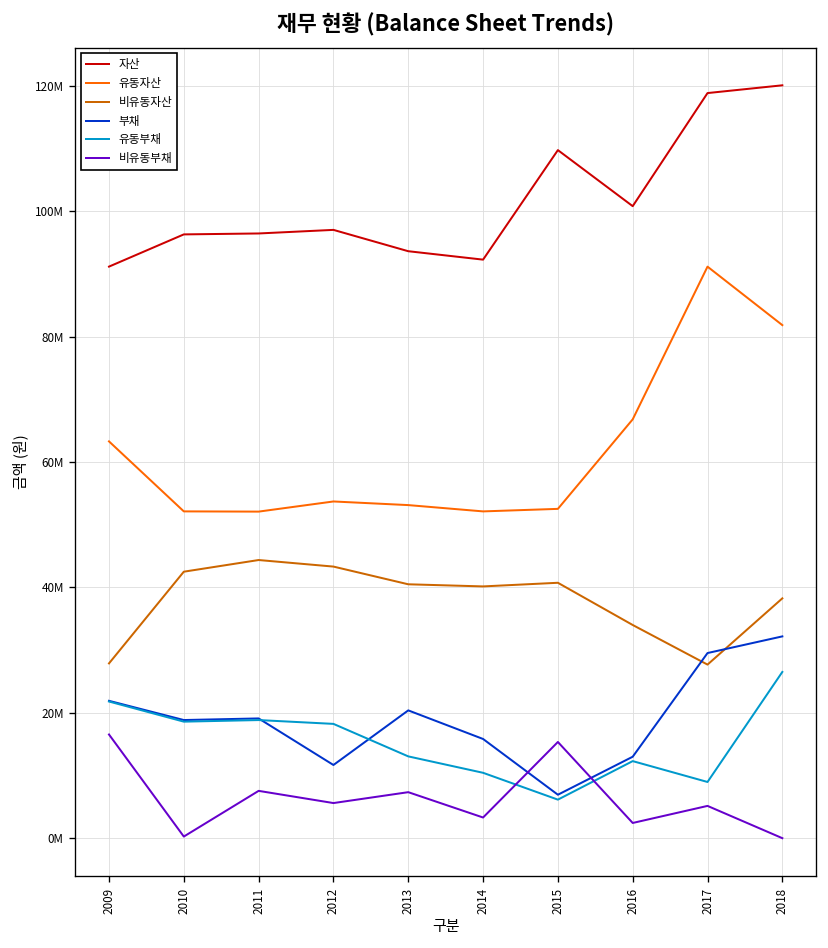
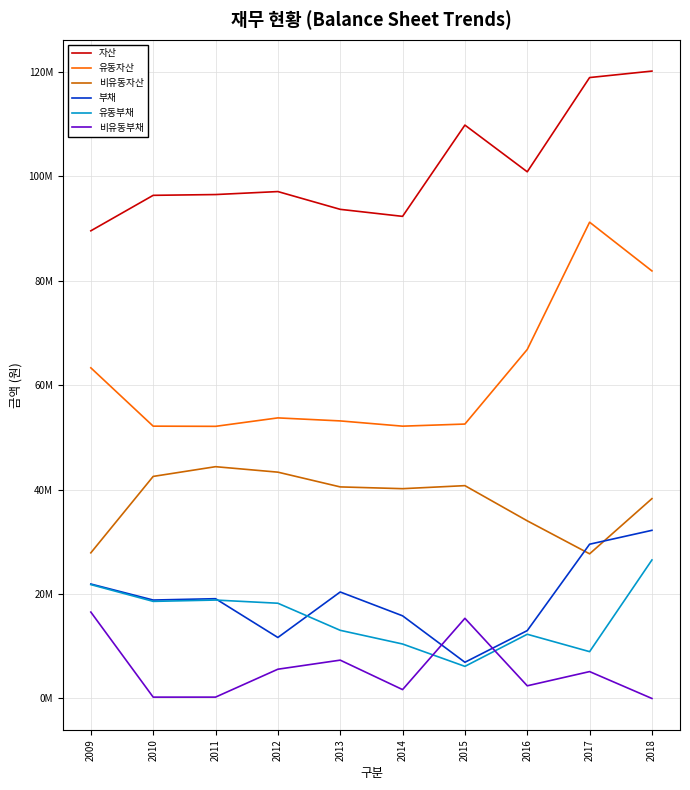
자산, 2009: 91000000 -> 90000000
비유동부채, 2011: 8000000 -> 0
비유동부채, 2014: 3000000 -> 2000000
